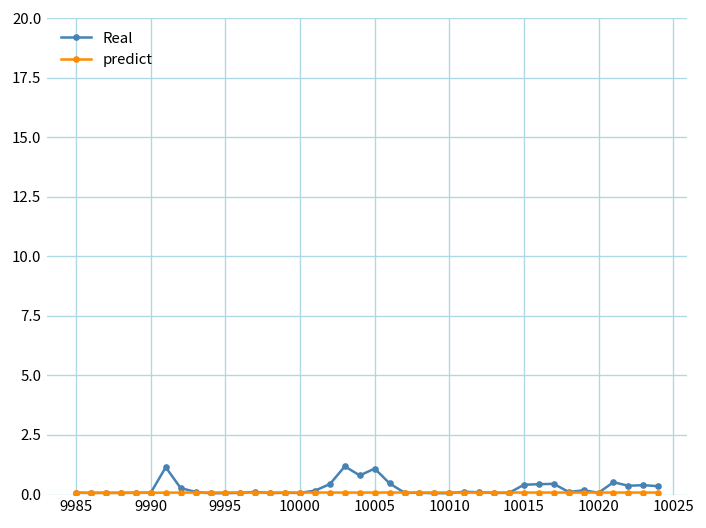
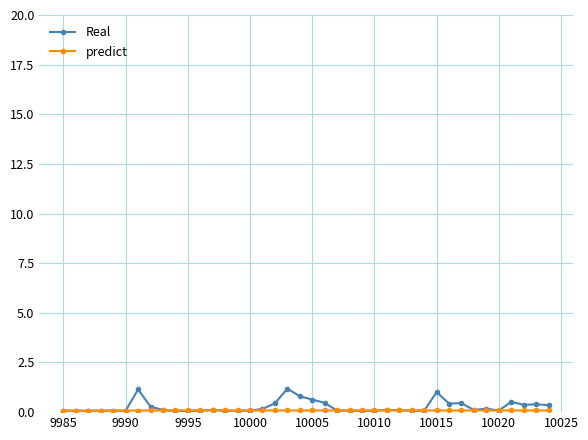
Real, 10005: 1.1 -> 0.6
Real, 10015: 0.4 -> 1.0
